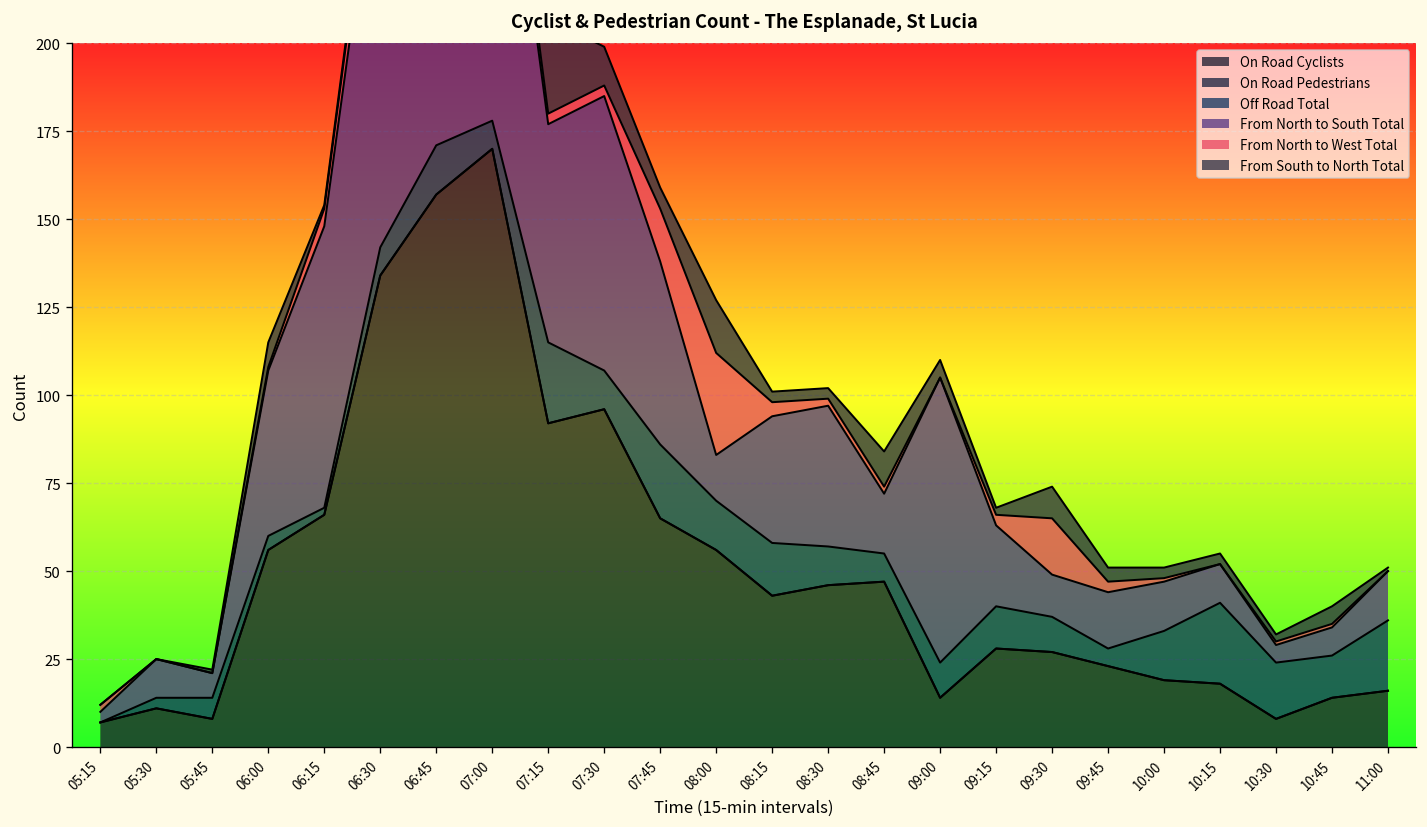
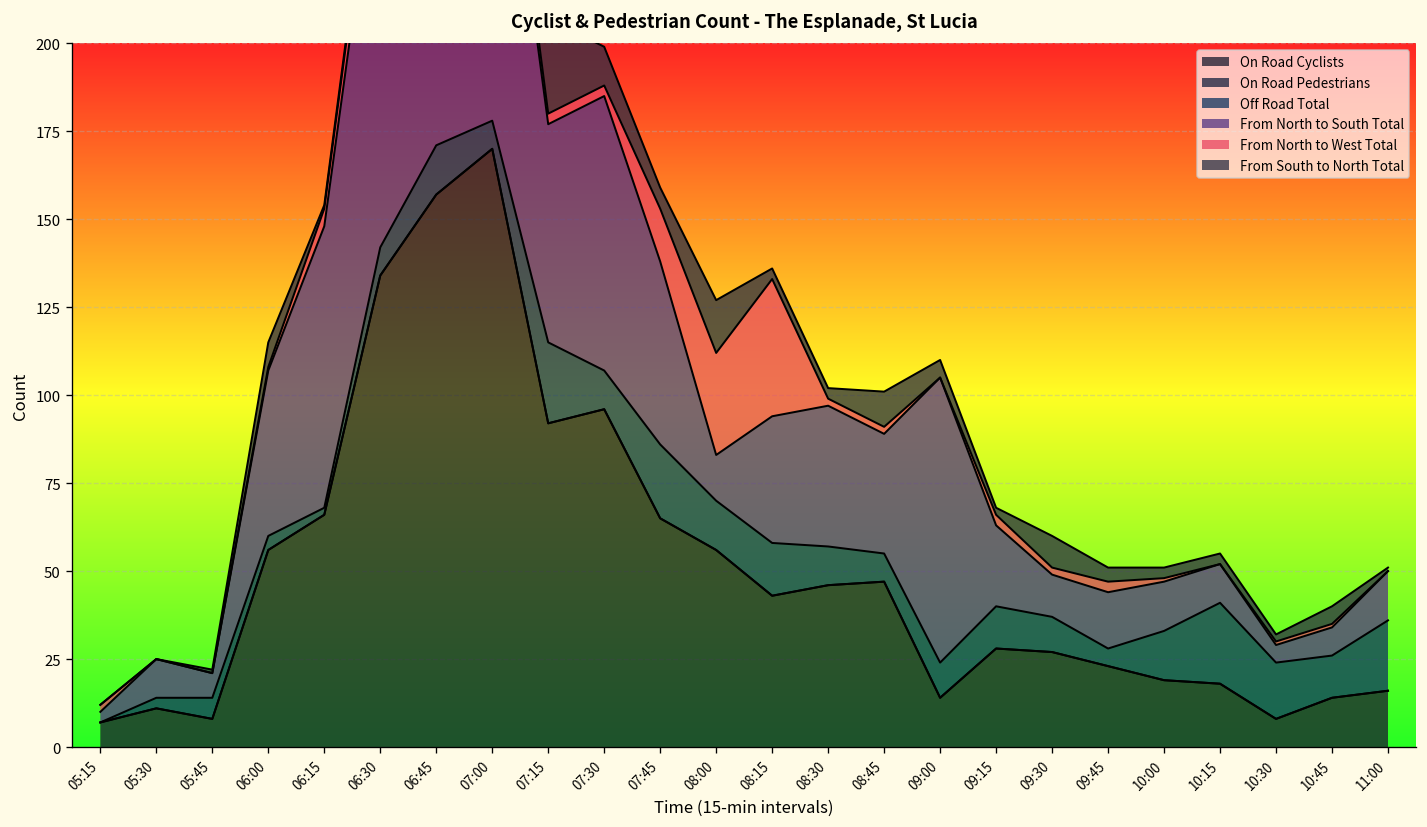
From North to West Total, 08:15: 4 -> 39
From North to South Total, 08:45: 17 -> 34
From North to West Total, 09:30: 16 -> 2
